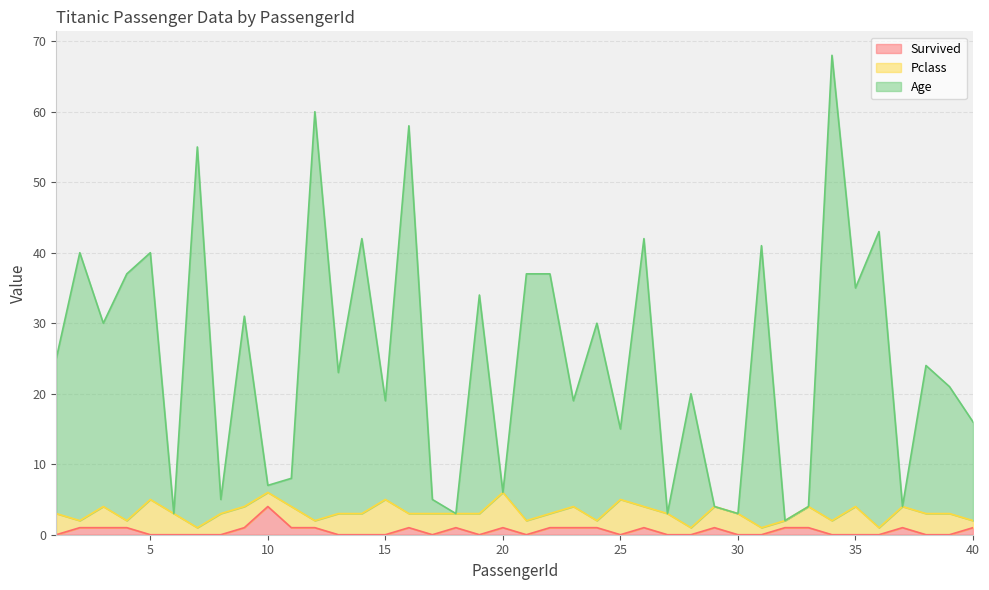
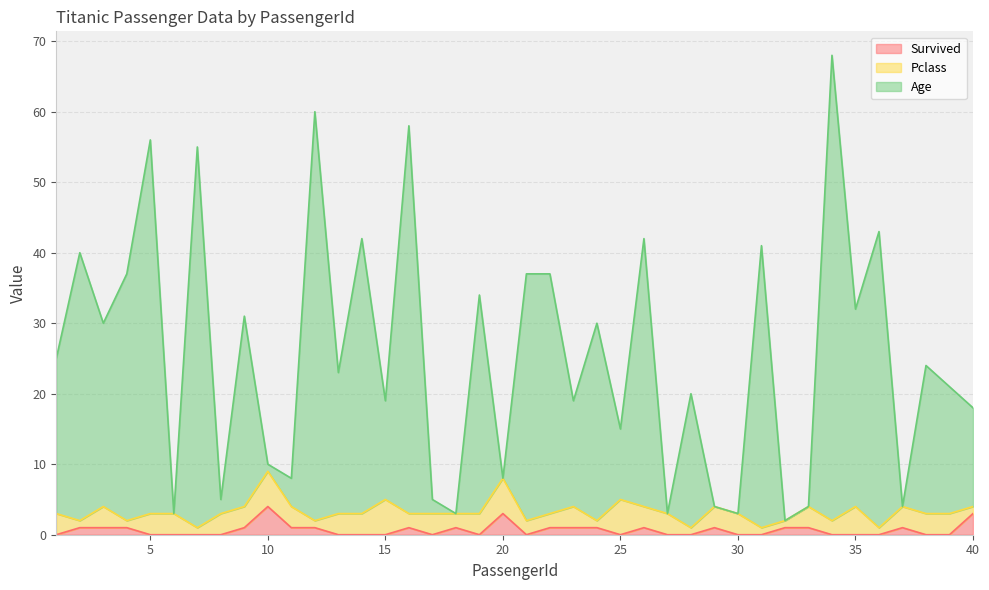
Pclass, 5: 5 -> 3
Age, 5: 35 -> 53
Pclass, 10: 2 -> 5
Survived, 20: 1 -> 3
Age, 35: 31 -> 28
Survived, 40: 1 -> 3
